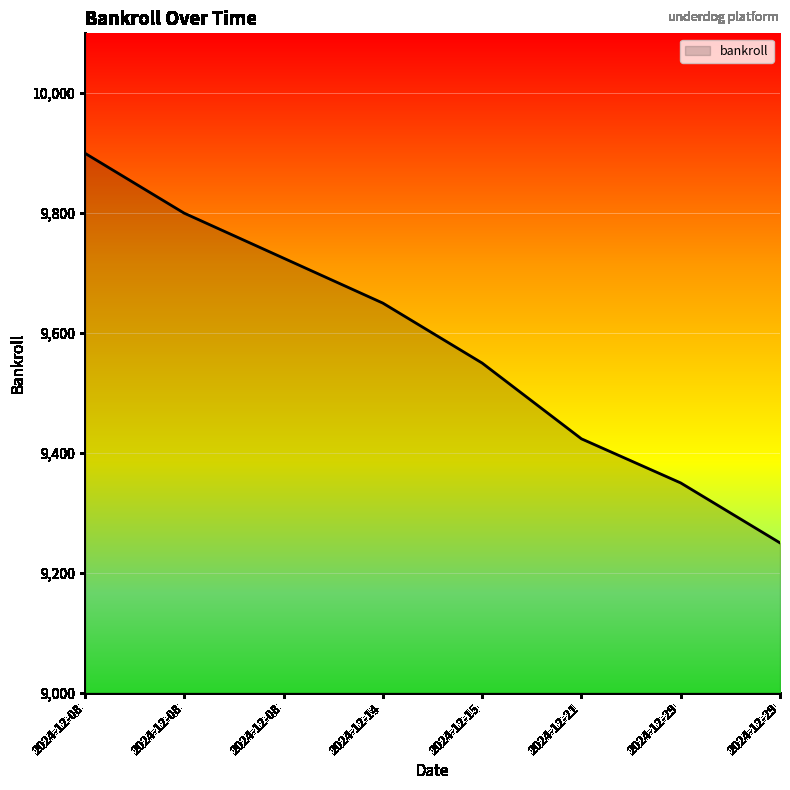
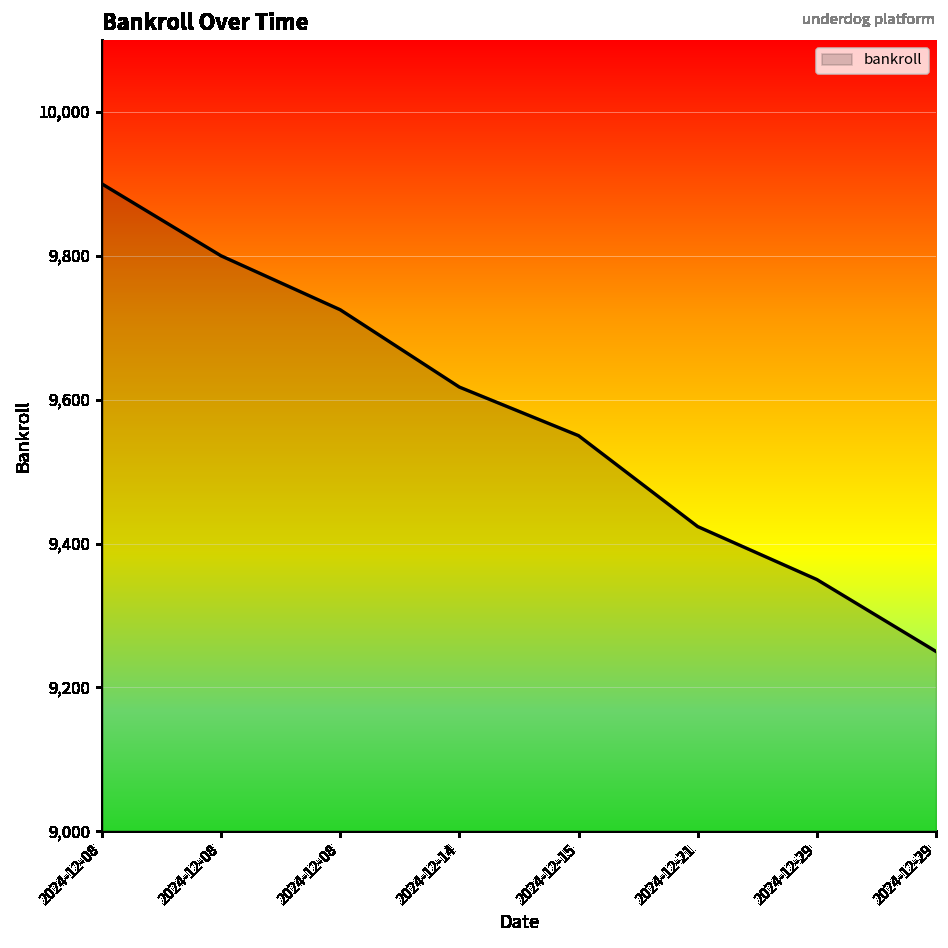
2024-12-14: 9,650 -> 9,620
